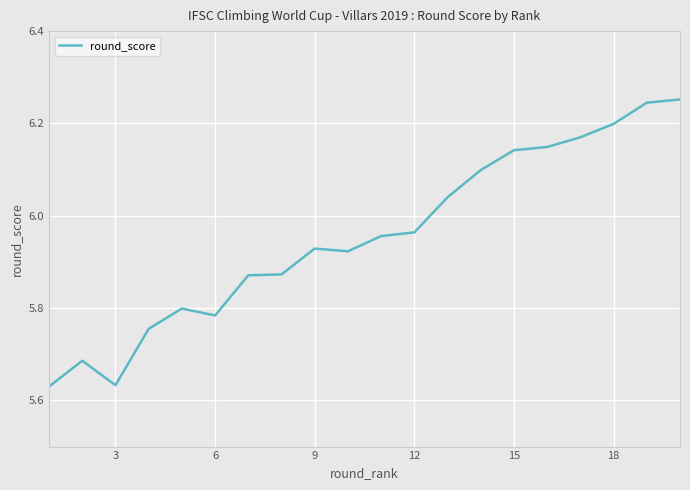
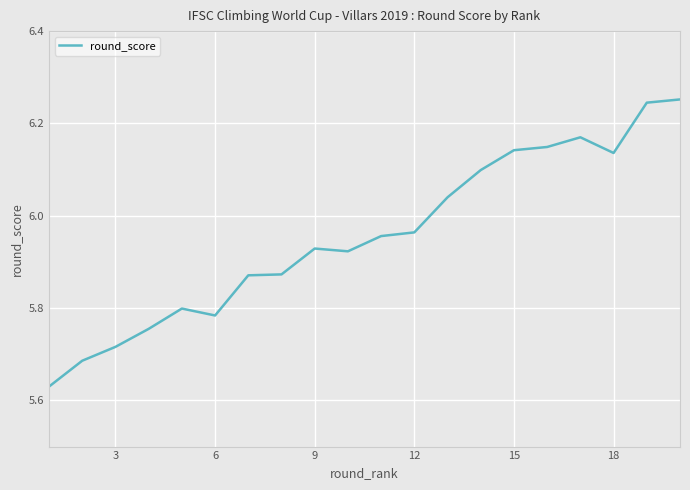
3: 5.63 -> 5.72
18: 6.20 -> 6.14
